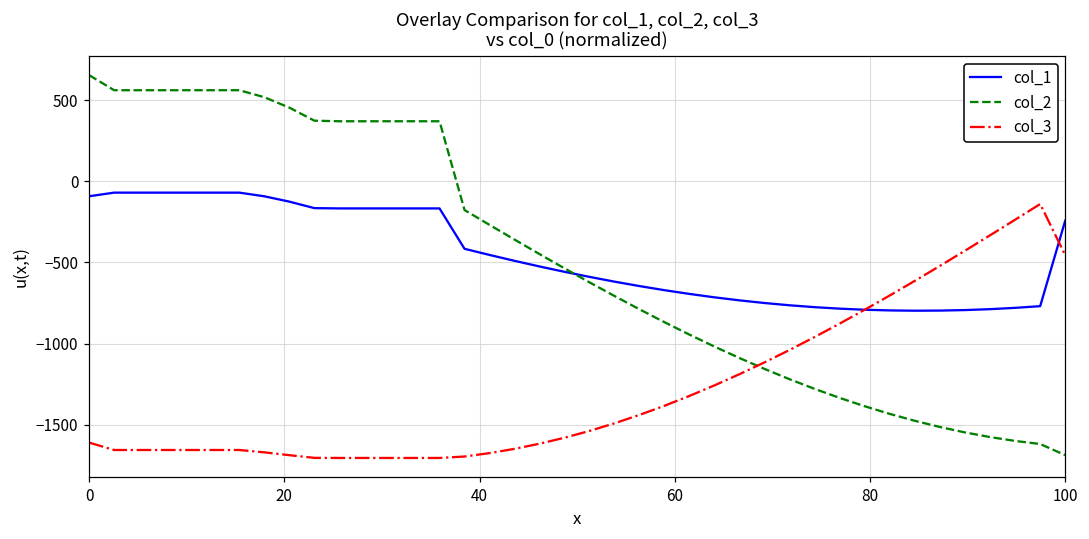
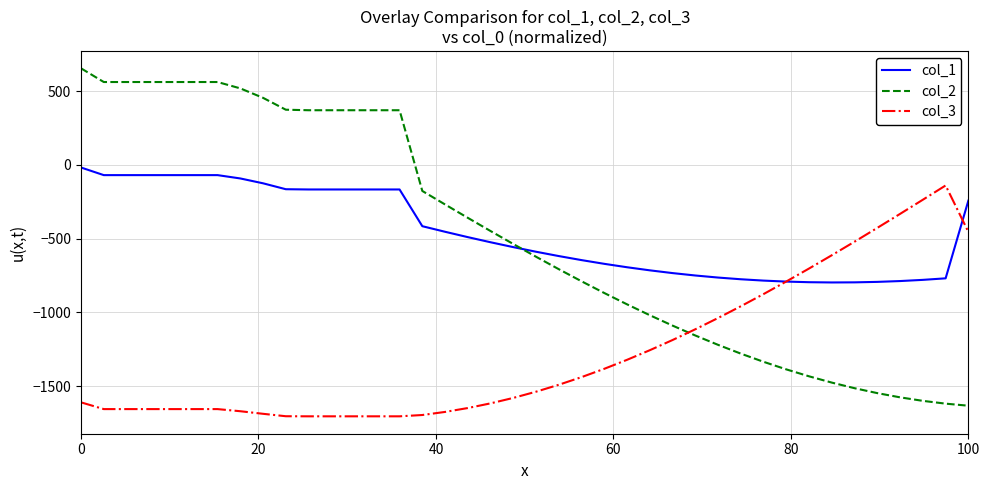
col_1, 0: -90 -> -20
col_2, 100: -1690 -> -1630
